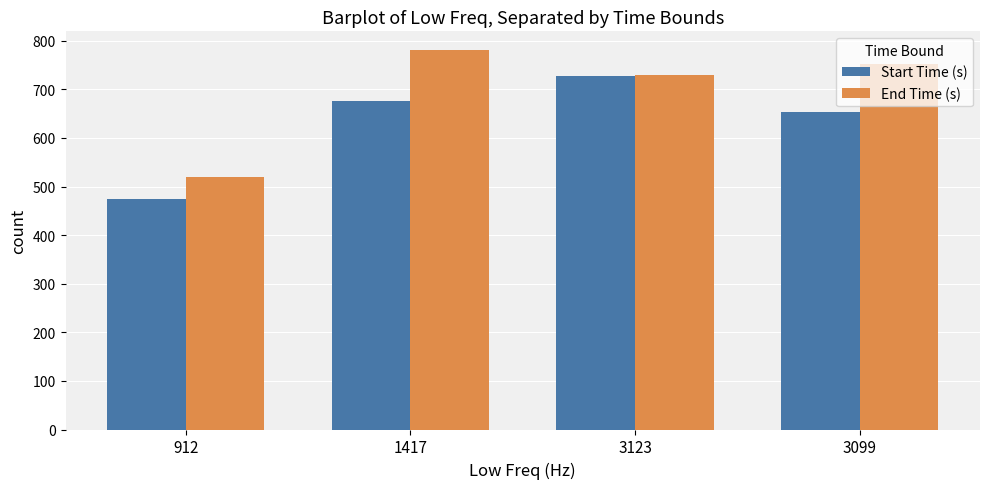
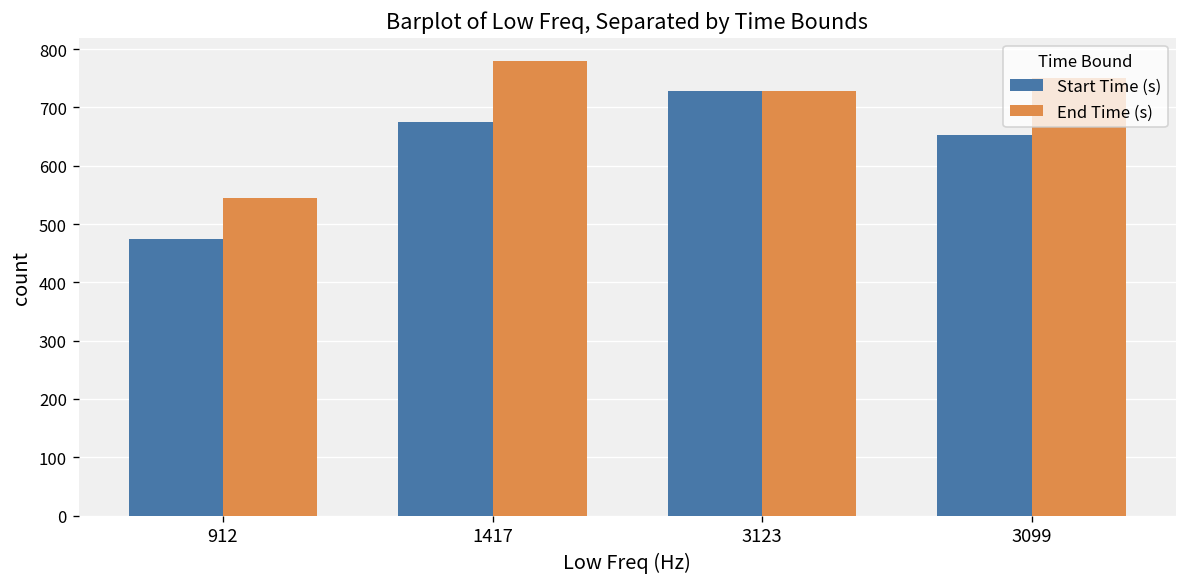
End Time (s), 912: 520 -> 550
